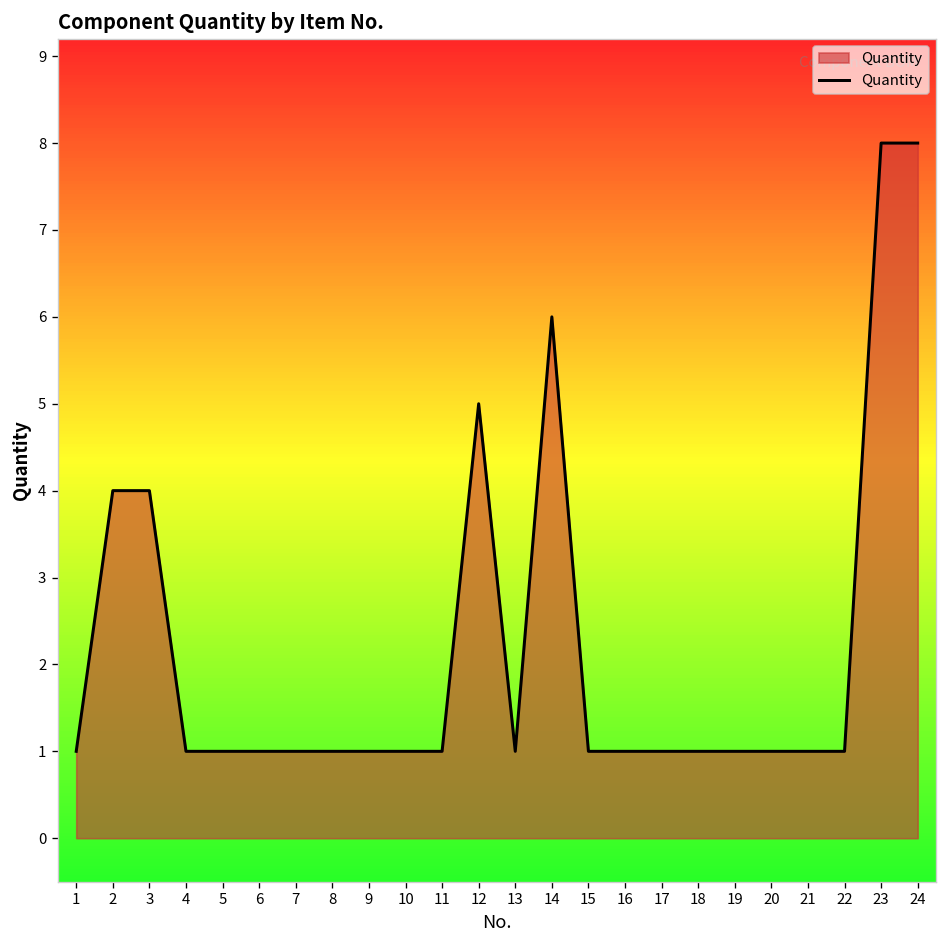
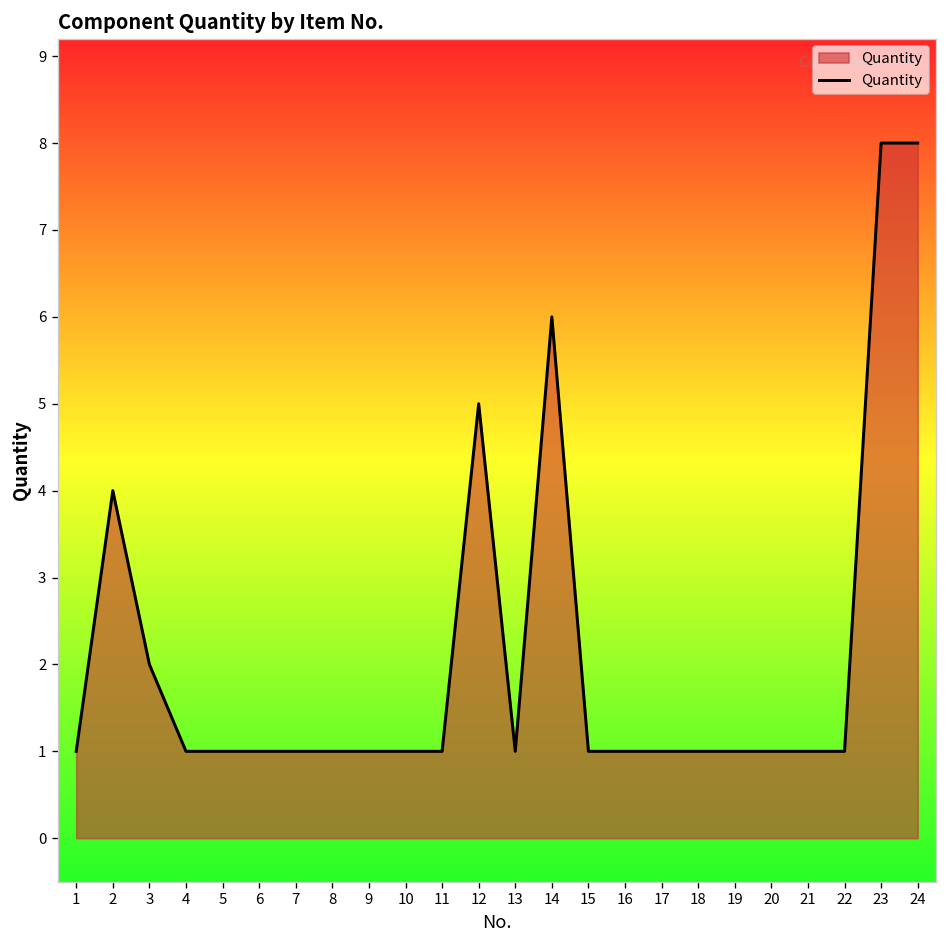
3: 4 -> 2
